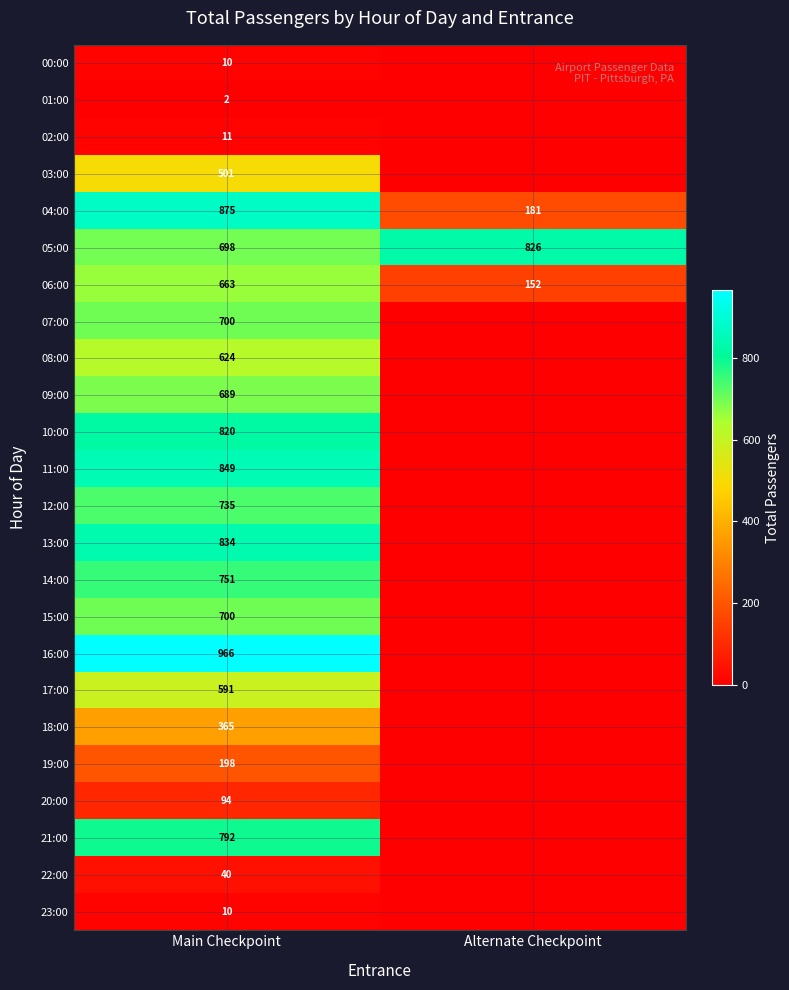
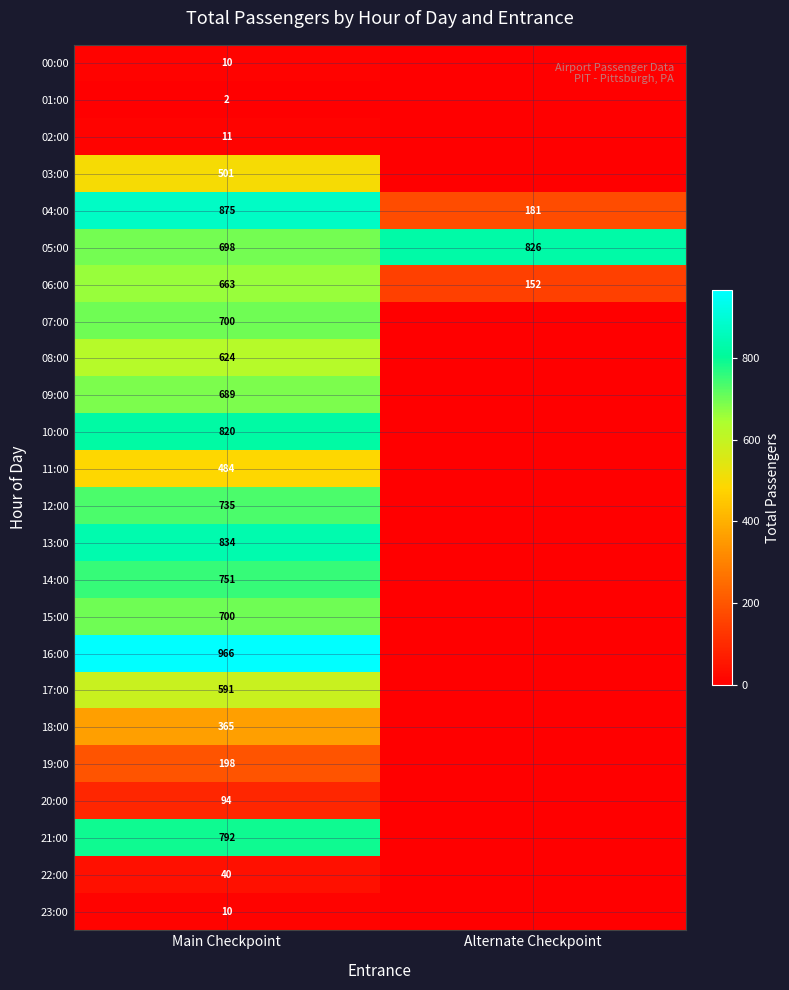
11:00, Main Checkpoint: 849 -> 484
